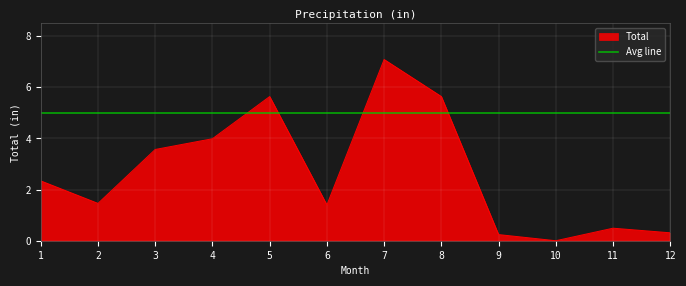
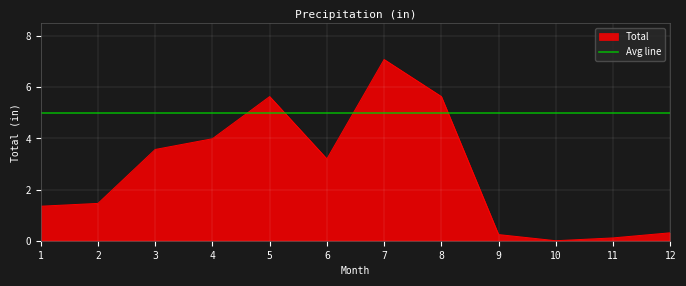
1: 2.3 -> 1.4
6: 1.4 -> 3.2
11: 0.5 -> 0.1
